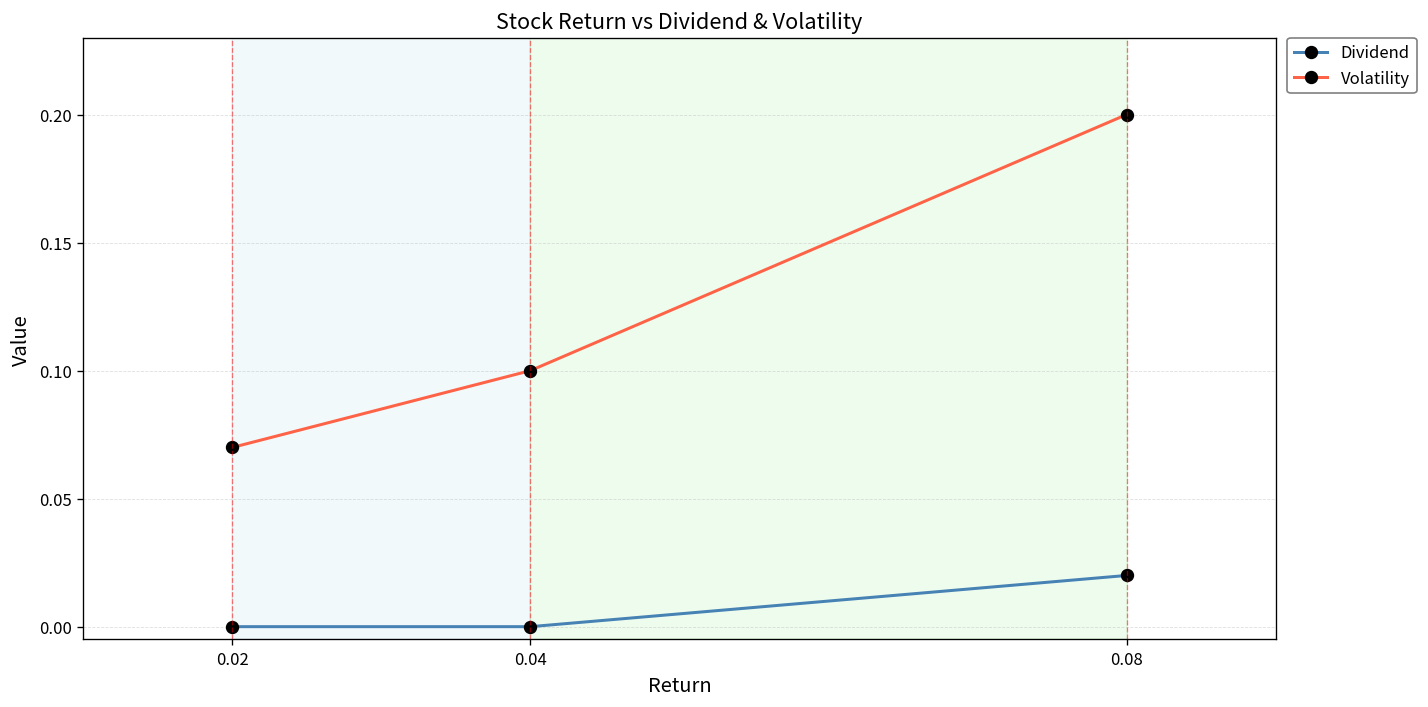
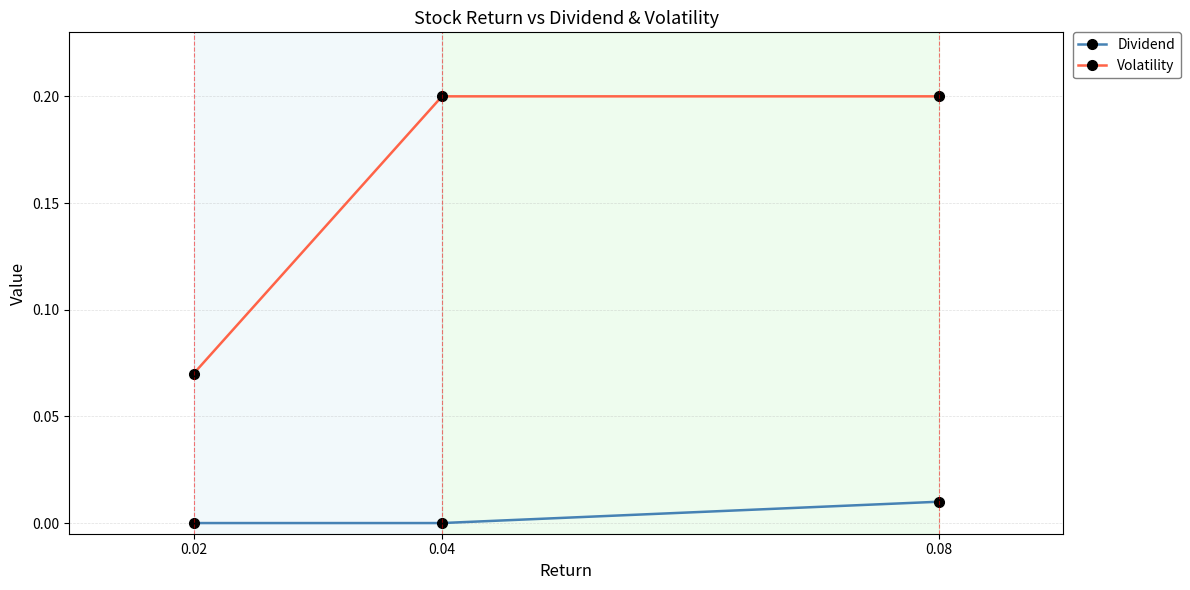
Volatility, 0.04: 0.1 -> 0.2
Dividend, 0.08: 0.02 -> 0.01
